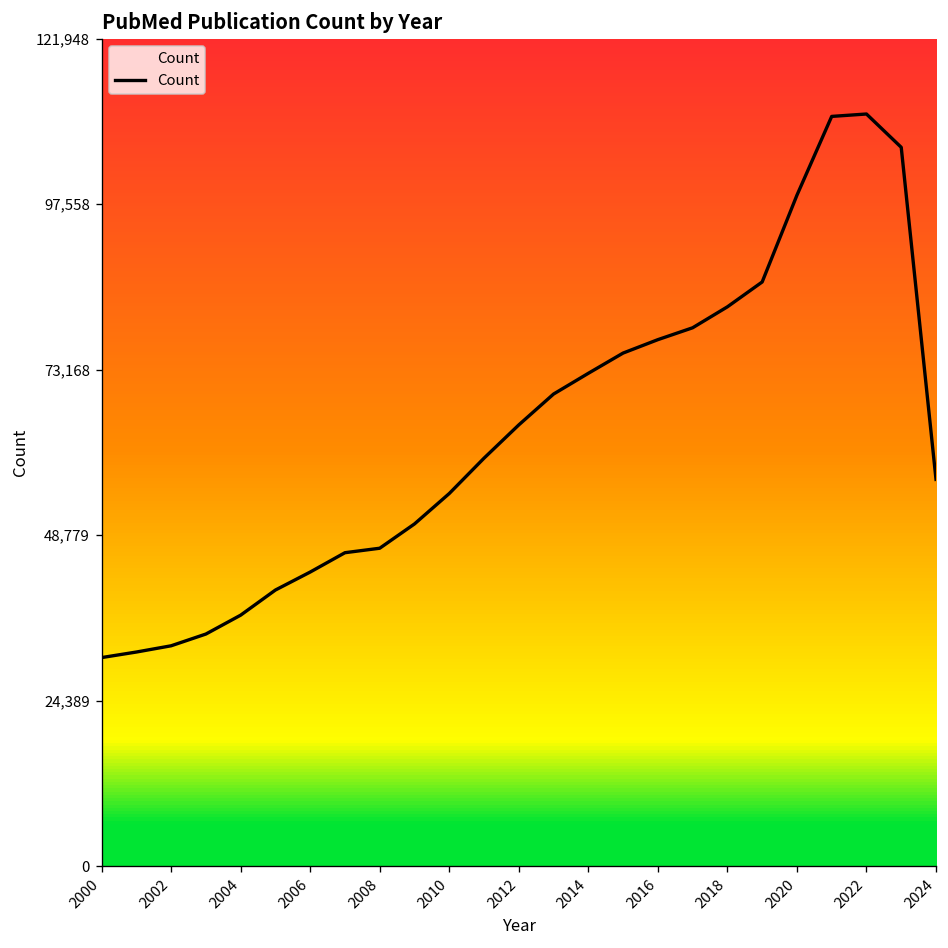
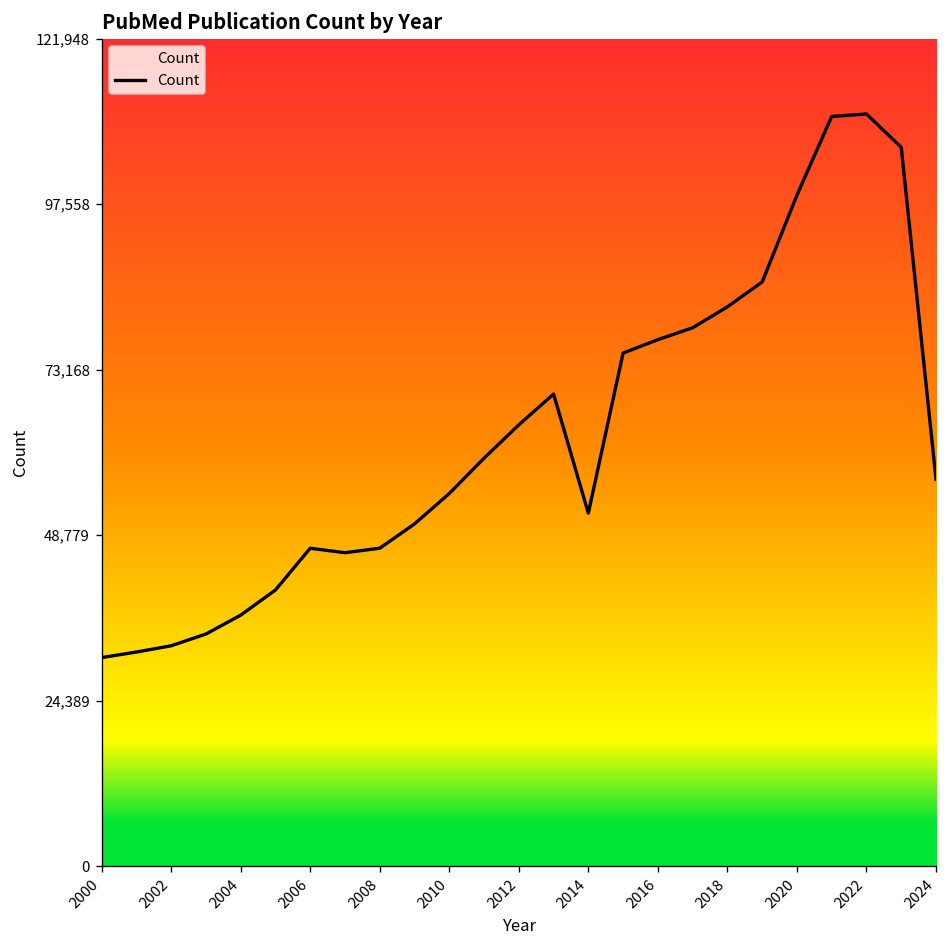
2006: 43,000 -> 47,000
2014: 73,000 -> 52,000
